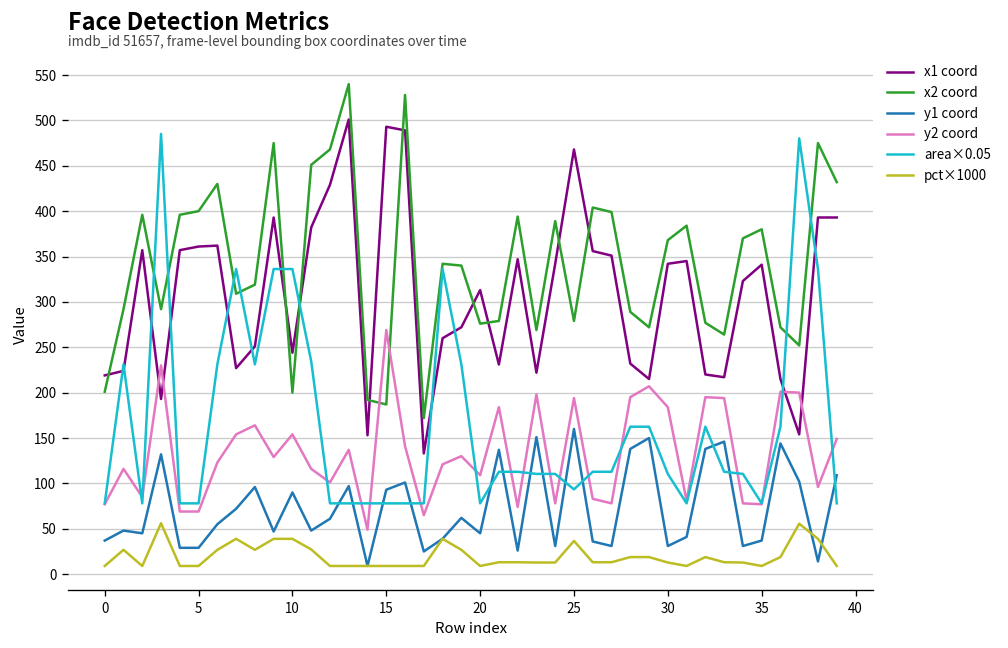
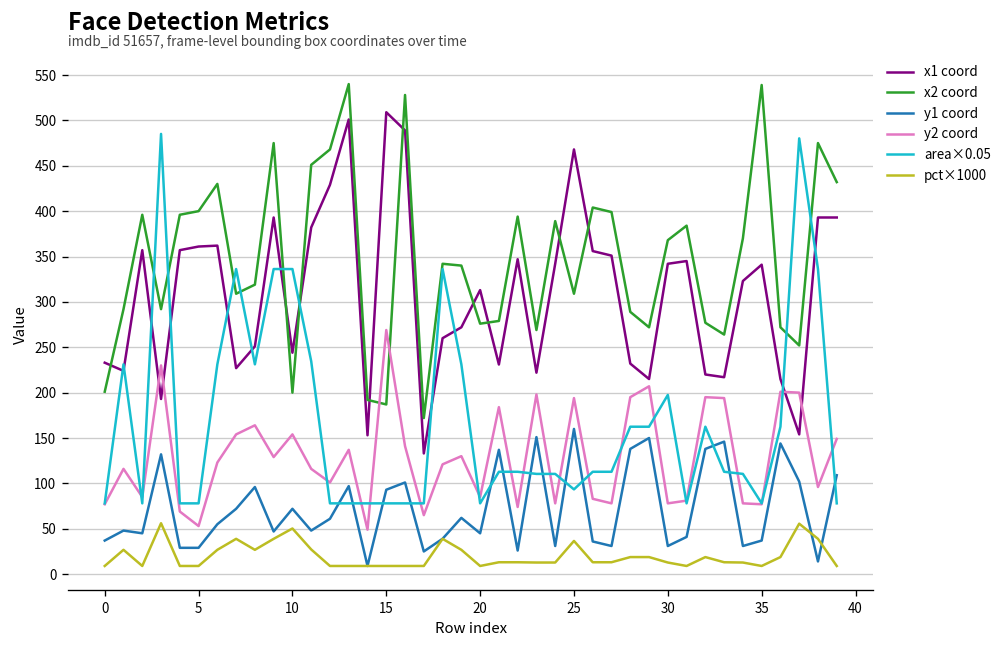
x1 coord, 0: 220 -> 230
y2 coord, 5: 70 -> 50
y1 coord, 10: 90 -> 70
pct×1000, 10: 40 -> 50
x1 coord, 15: 490 -> 510
y2 coord, 20: 110 -> 90
x2 coord, 25: 280 -> 310
y2 coord, 30: 180 -> 80
area×0.05, 30: 110 -> 200
x2 coord, 35: 380 -> 540
